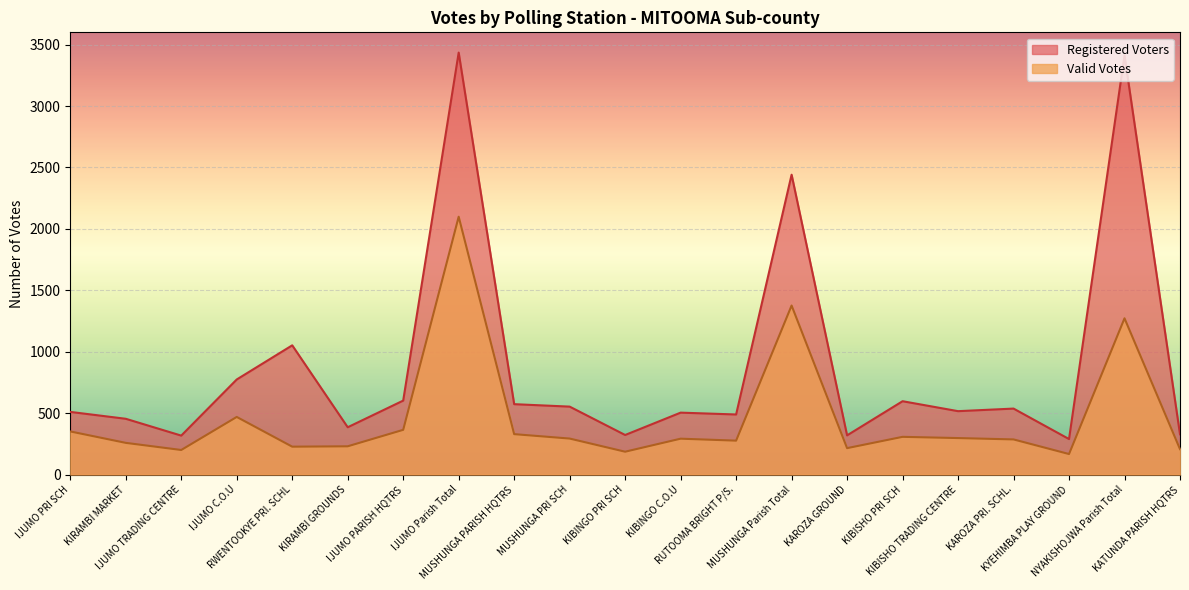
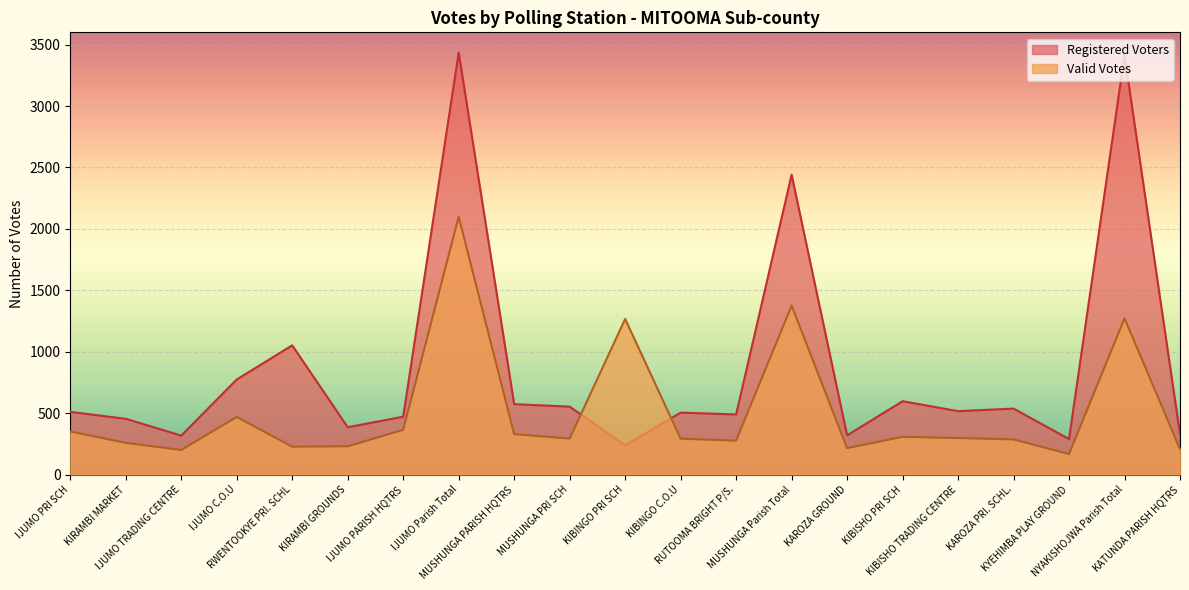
Registered Voters, IJUMO PARISH HQTRS: 600 -> 470
Registered Voters, KIBINGO PRI SCH: 320 -> 240
Valid Votes, KIBINGO PRI SCH: 190 -> 1270
